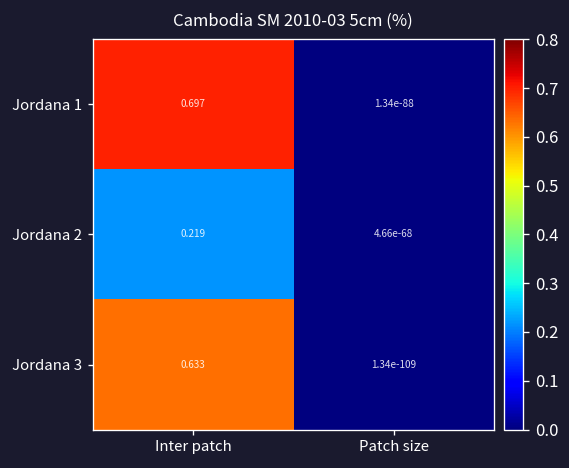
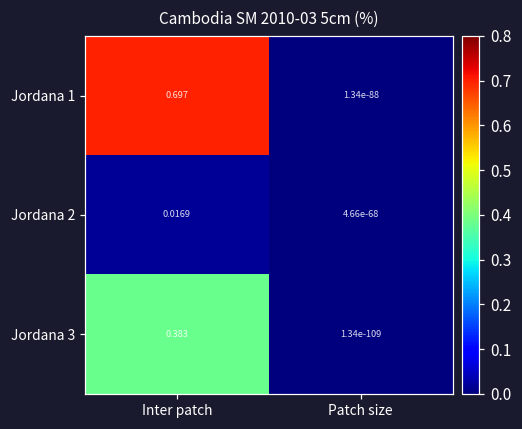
Jordana 2, Inter patch: 0.219 -> 0.0169
Jordana 3, Inter patch: 0.633 -> 0.383
